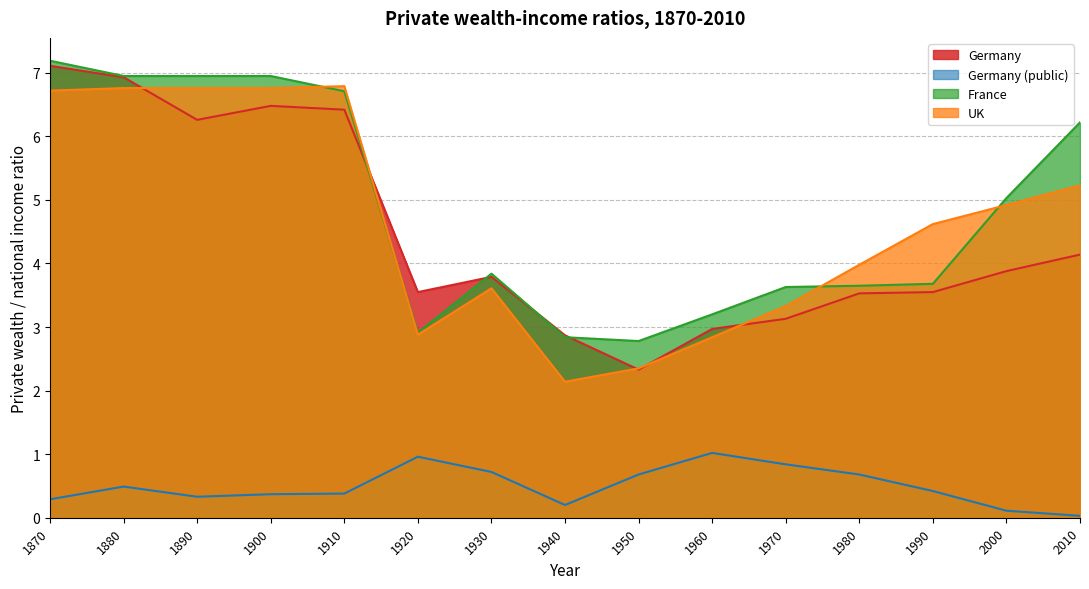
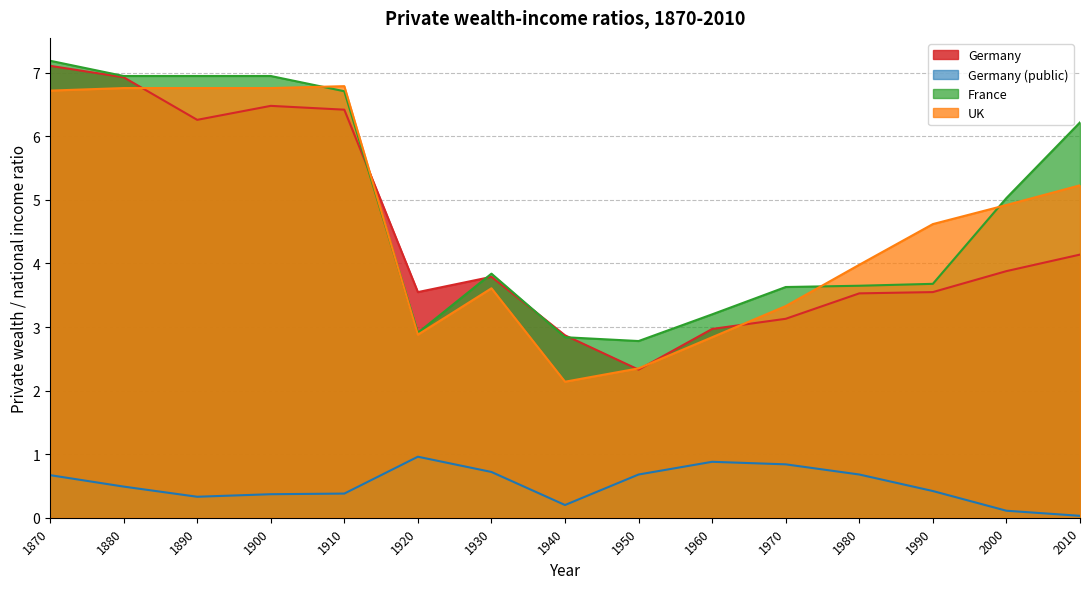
Germany (public), 1870: 0.3 -> 0.7
Germany (public), 1960: 1.0 -> 0.9
